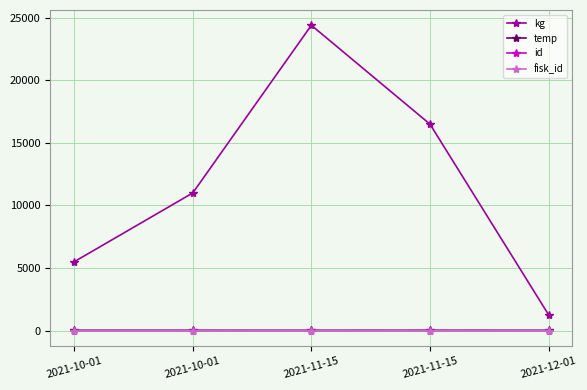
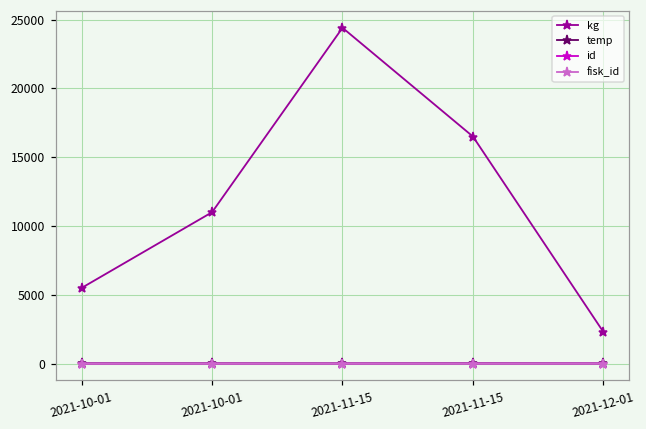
kg, 2021-12-01: 1300 -> 2300
